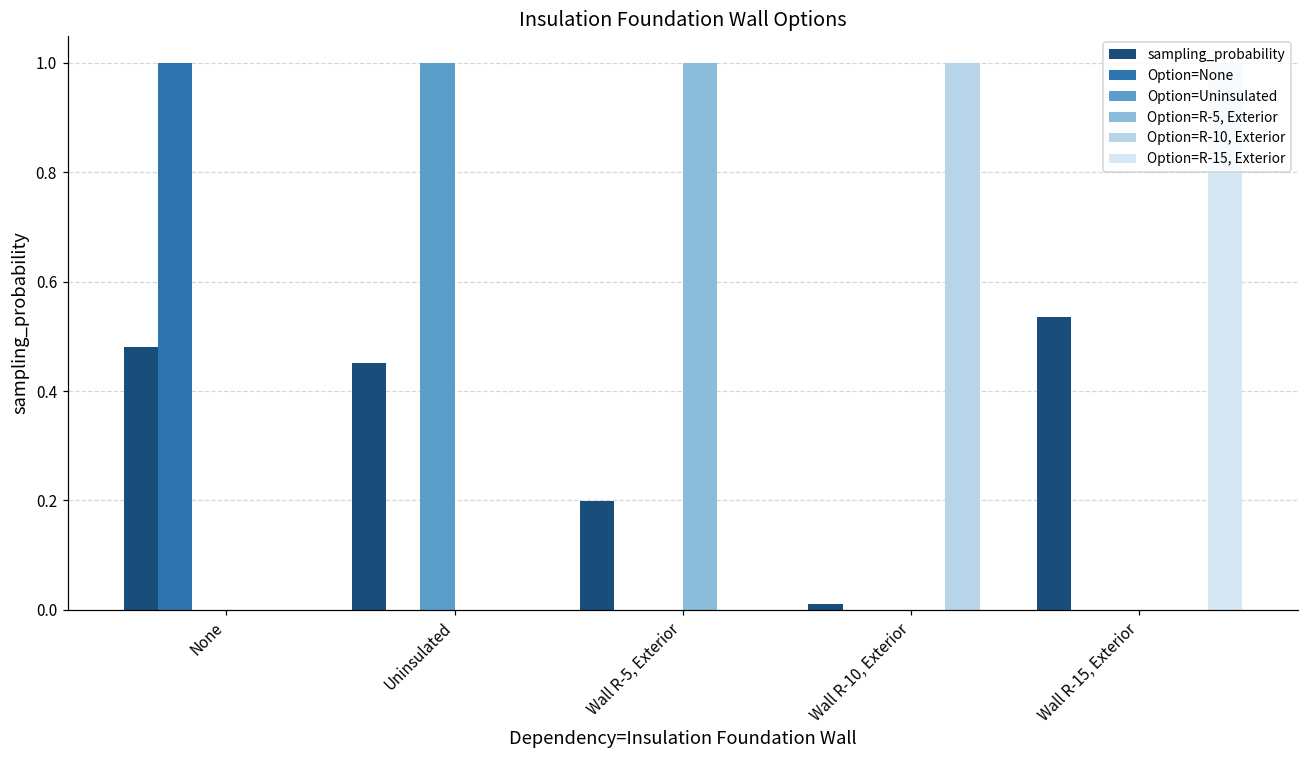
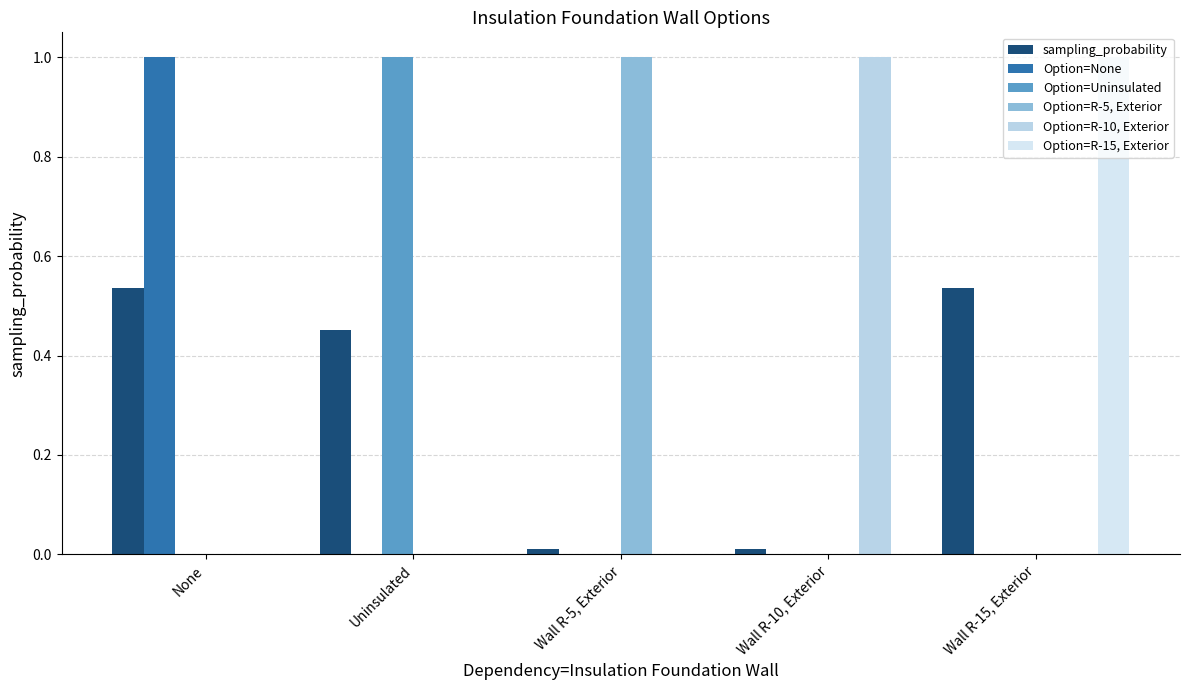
sampling_probability, None: 0.48 -> 0.54
sampling_probability, Wall R-5, Exterior: 0.20 -> 0.01
